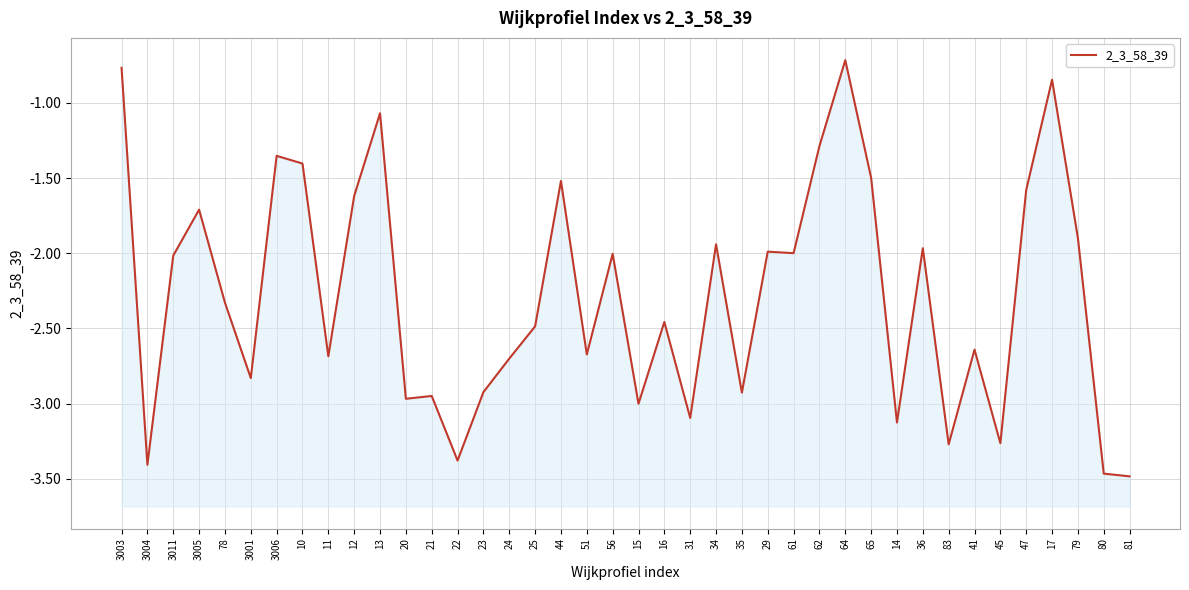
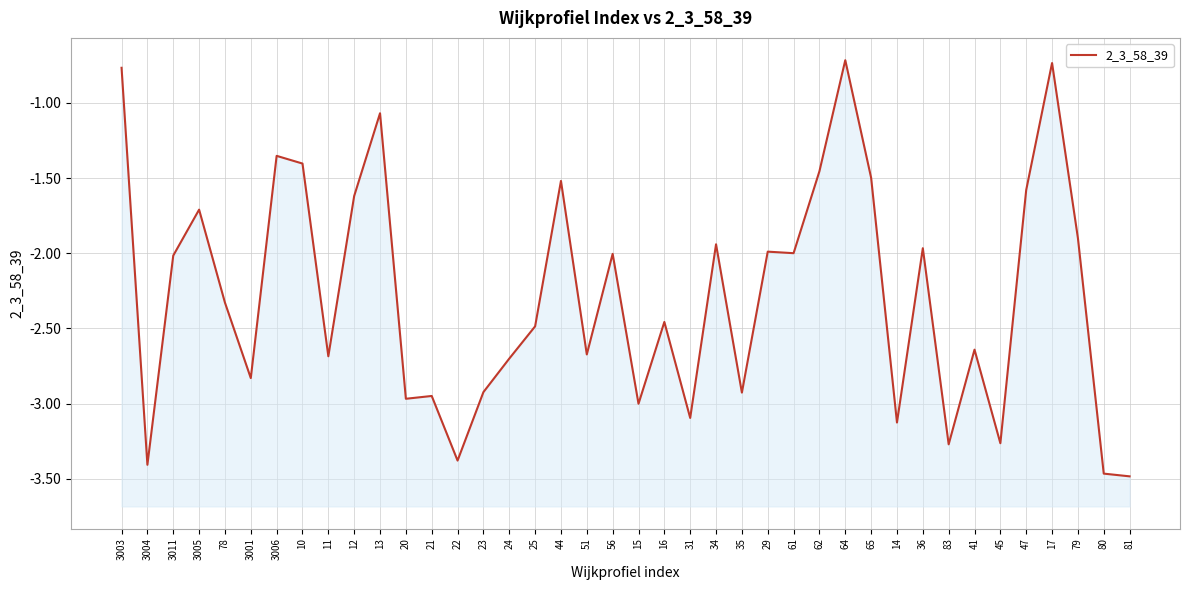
62: -1.29 -> -1.45
17: -0.85 -> -0.73
